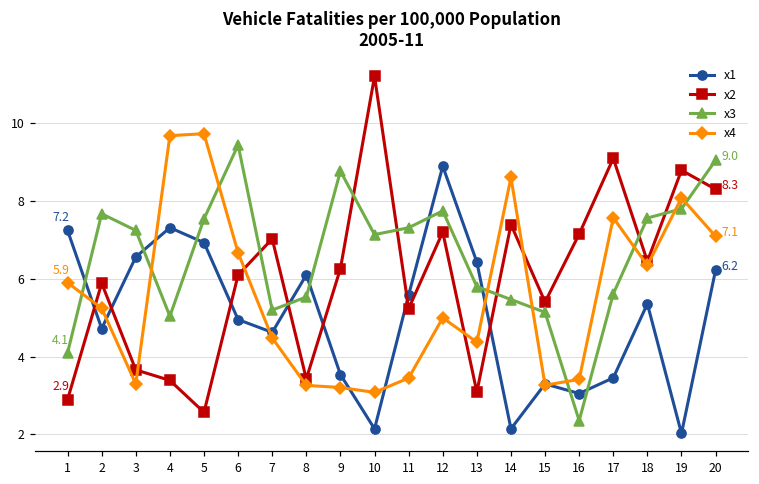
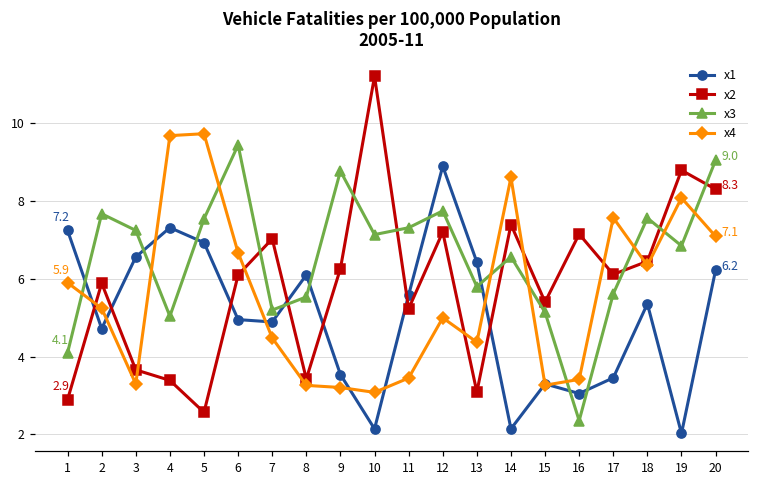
x1, 7: 4.6 -> 4.9
x3, 14: 5.5 -> 6.6
x2, 17: 9.1 -> 6.1
x3, 19: 7.8 -> 6.8
